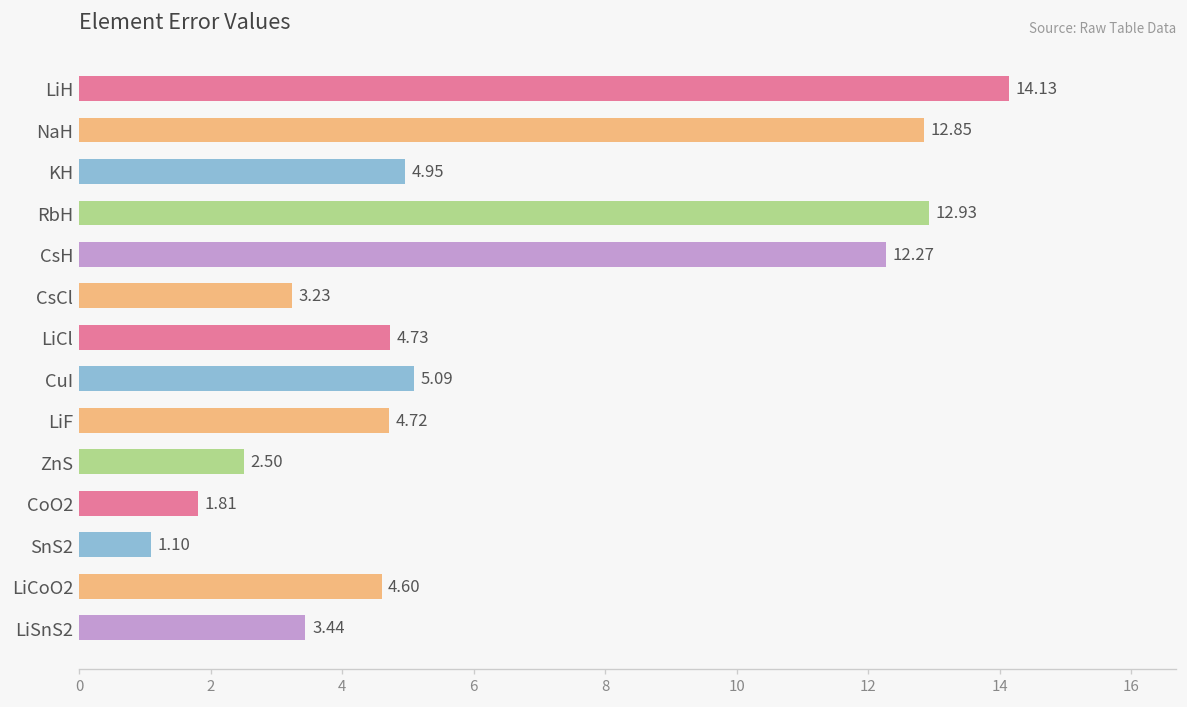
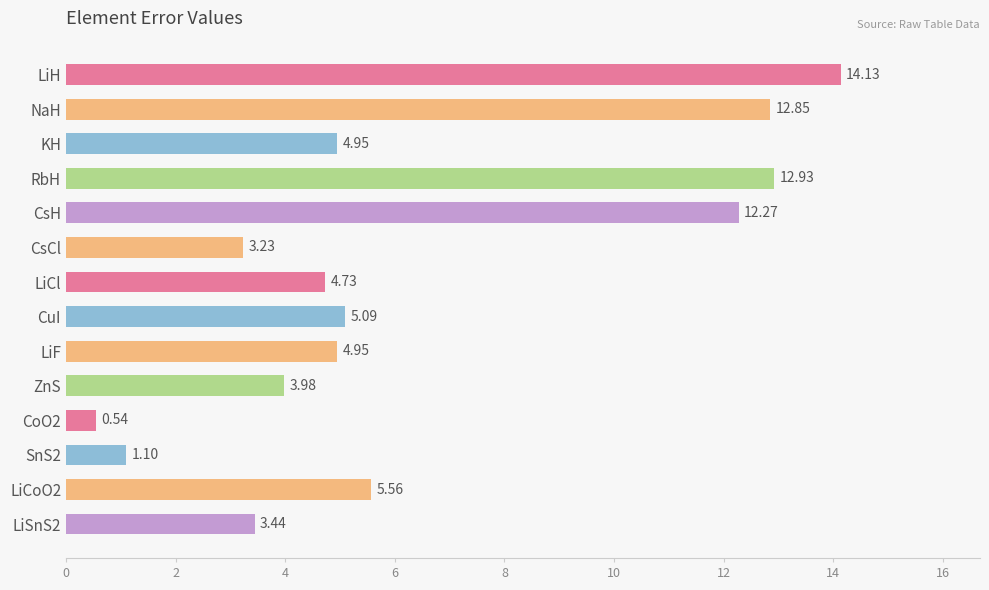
LiF: 4.72 -> 4.95
ZnS: 2.50 -> 3.98
CoO2: 1.81 -> 0.54
LiCoO2: 4.60 -> 5.56
